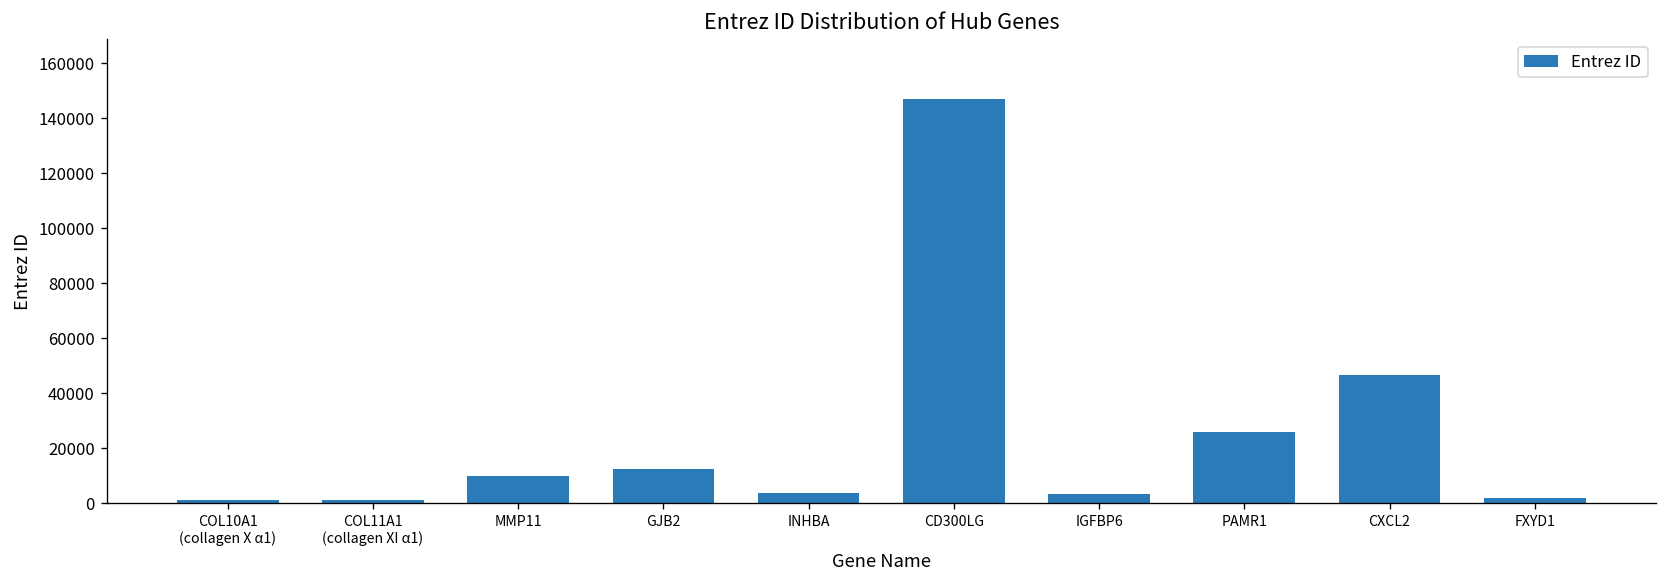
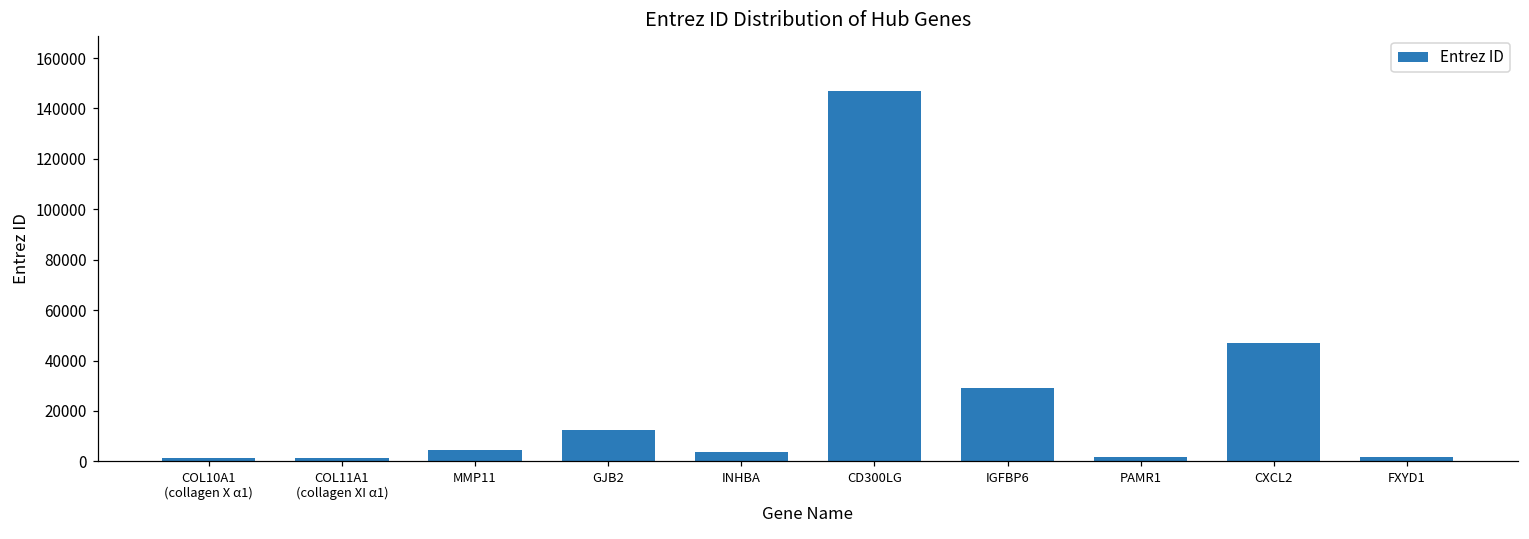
MMP11: 10000 -> 4000
IGFBP6: 3000 -> 29000
PAMR1: 26000 -> 2000
